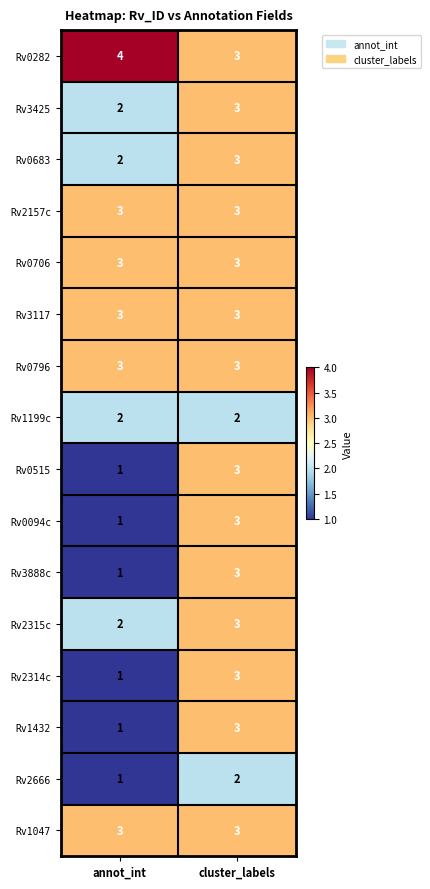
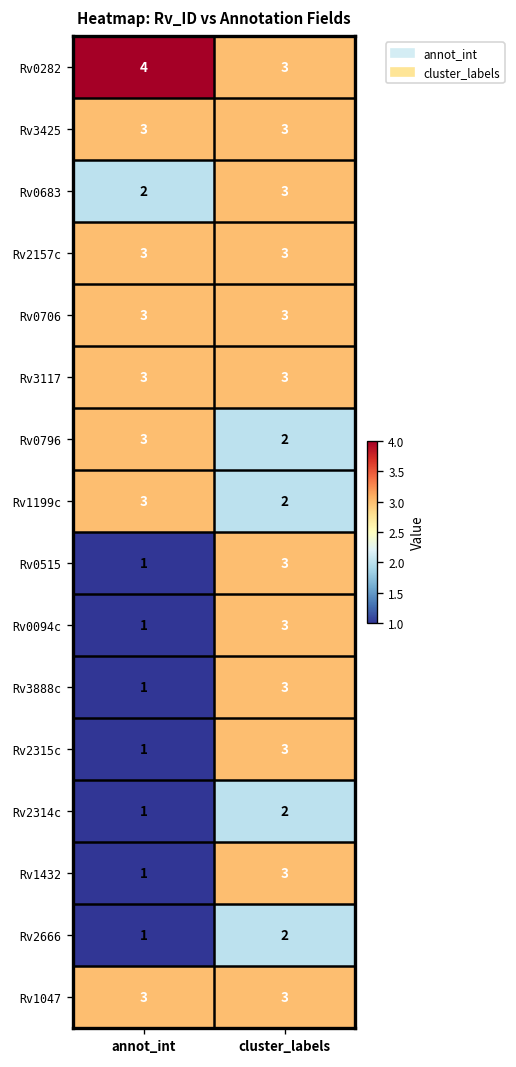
Rv3425, annot_int: 2 -> 3
Rv0796, cluster_labels: 3 -> 2
Rv1199c, annot_int: 2 -> 3
Rv2315c, annot_int: 2 -> 1
Rv2314c, cluster_labels: 3 -> 2
